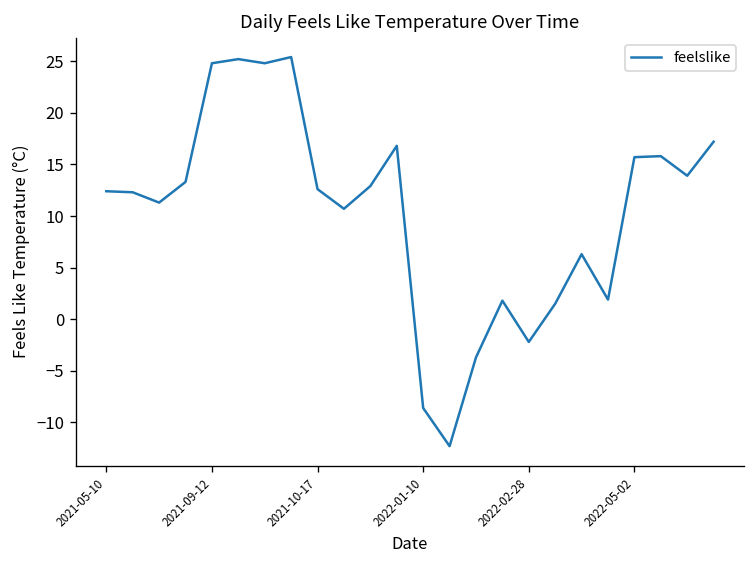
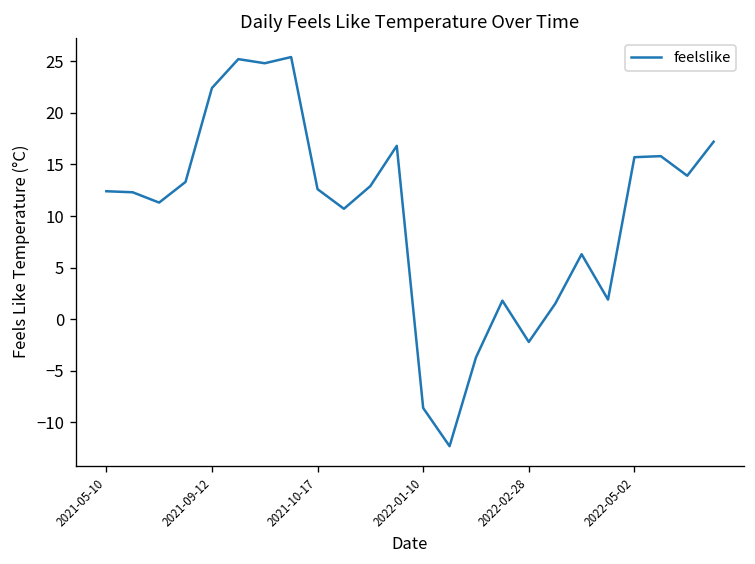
2021-09-12: 25 -> 22
